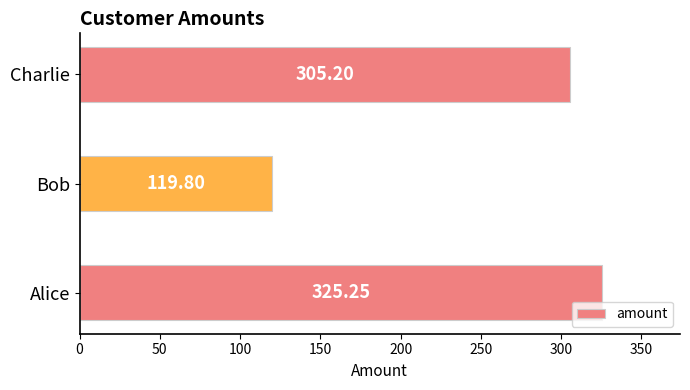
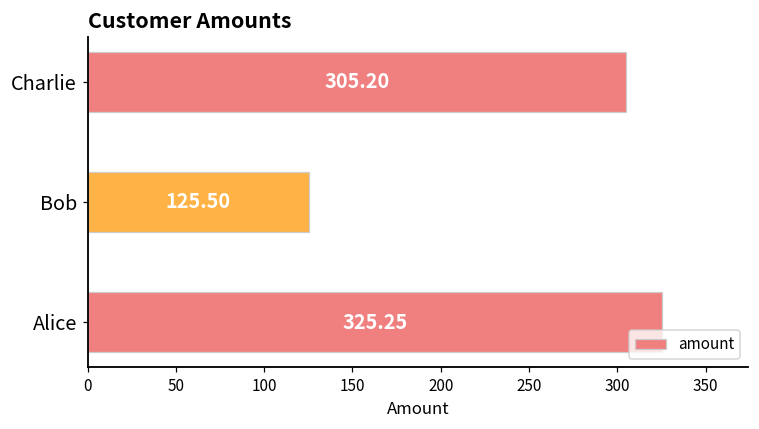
Bob: 119.80 -> 125.50
